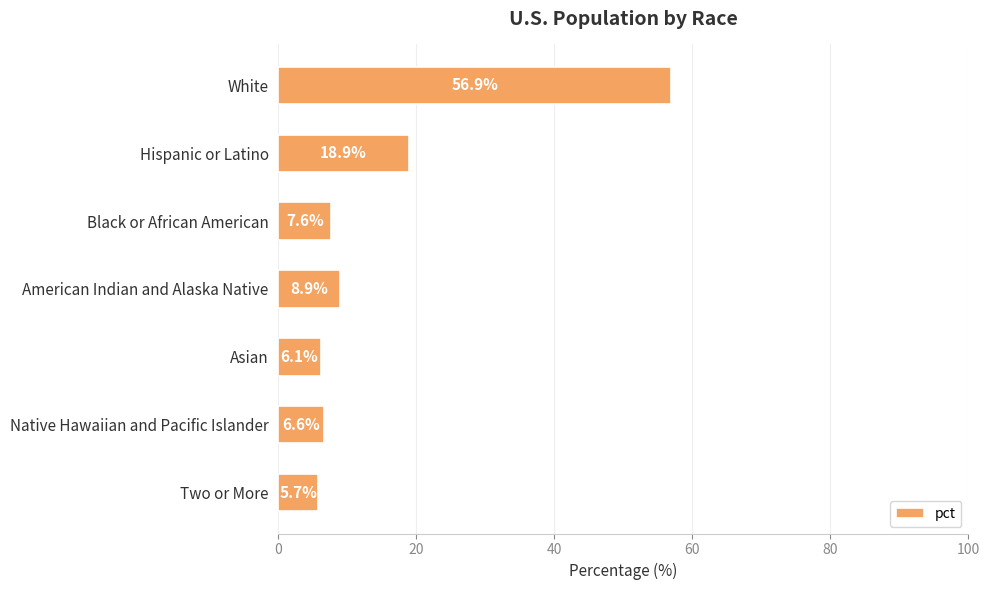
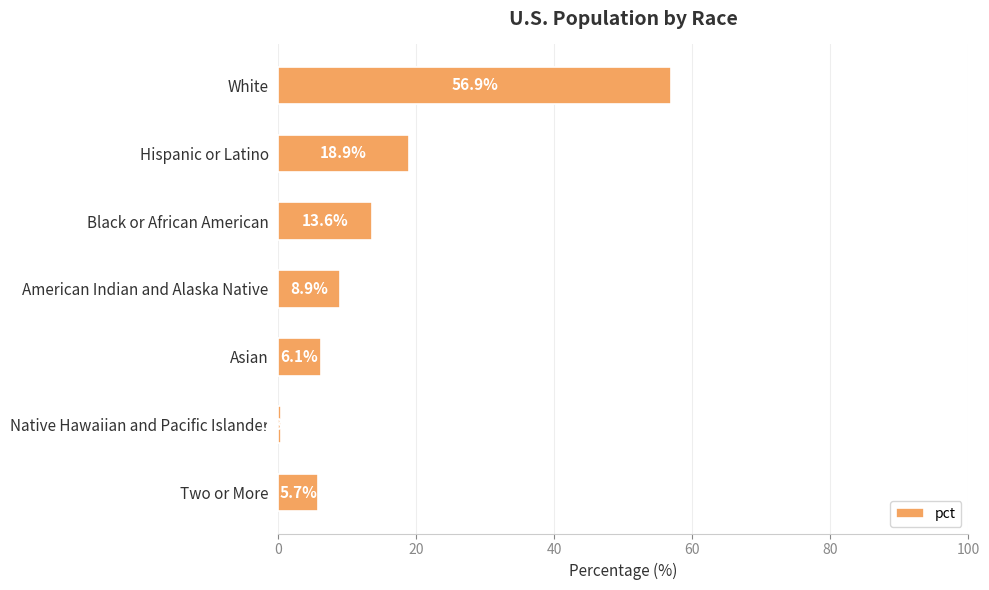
Black or African American: 7.6% -> 13.6%
Native Hawaiian and Pacific Islander: 7 -> 0
